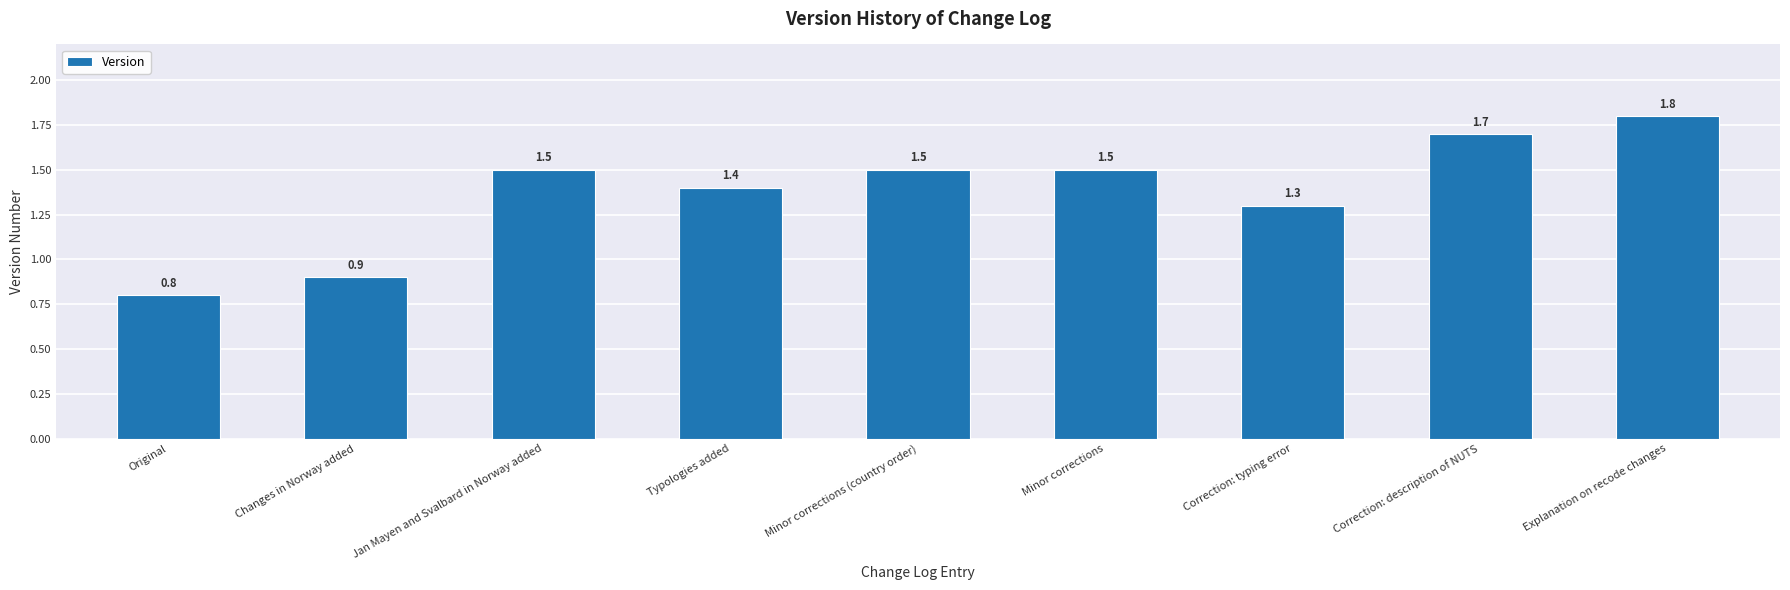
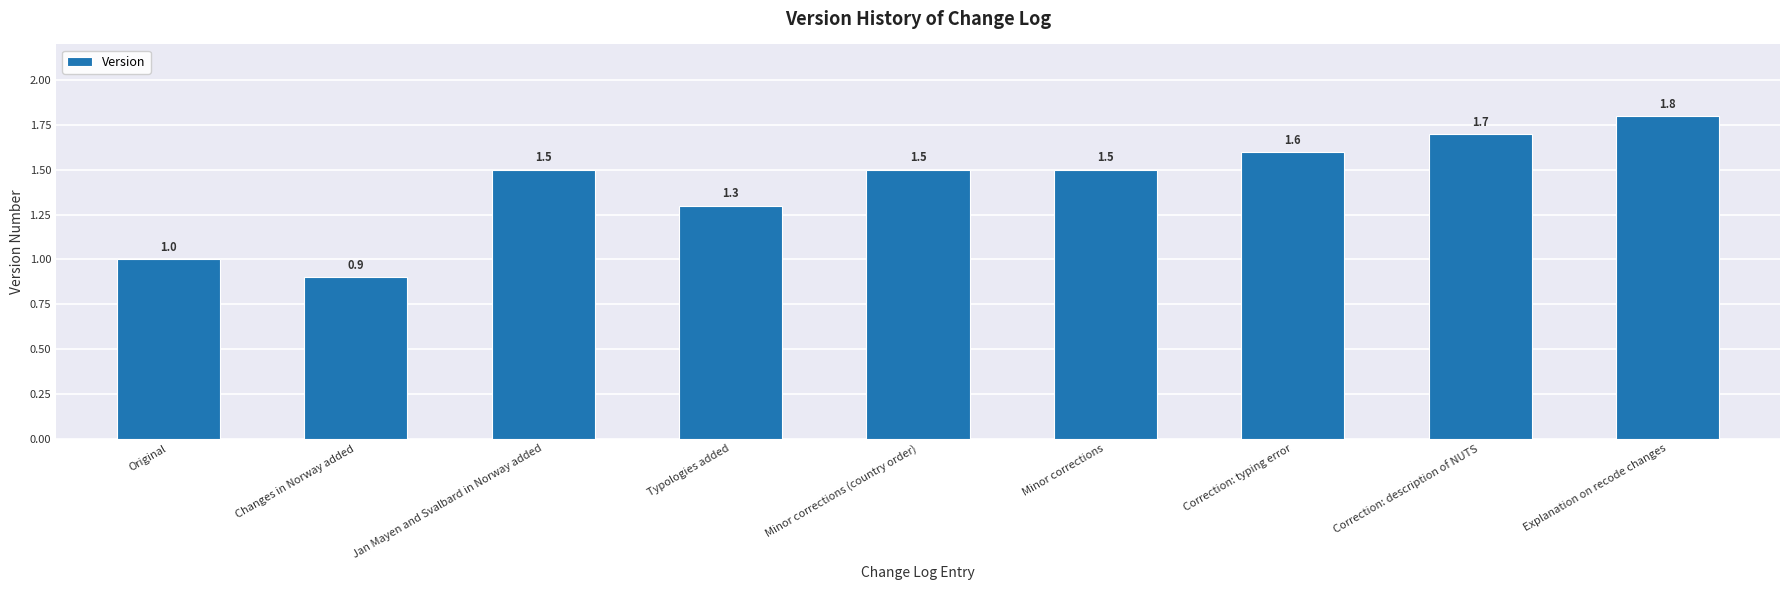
Original: 0.8 -> 1.0
Typologies added: 1.4 -> 1.3
Correction: typing error: 1.3 -> 1.6
